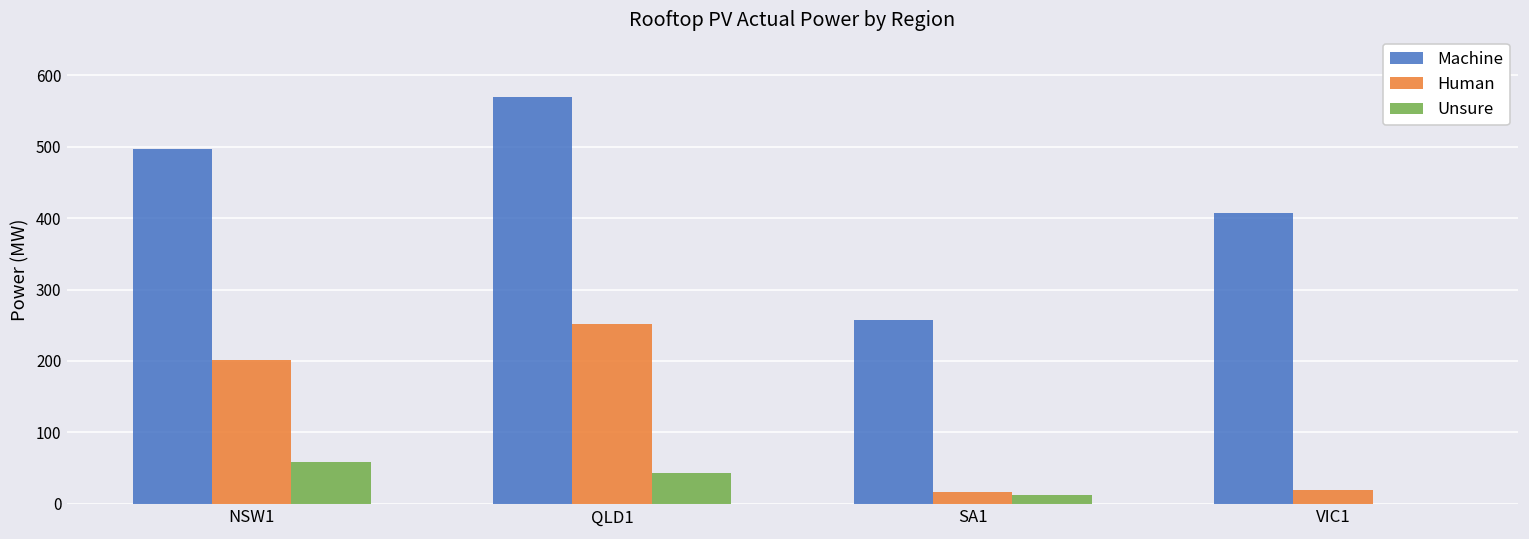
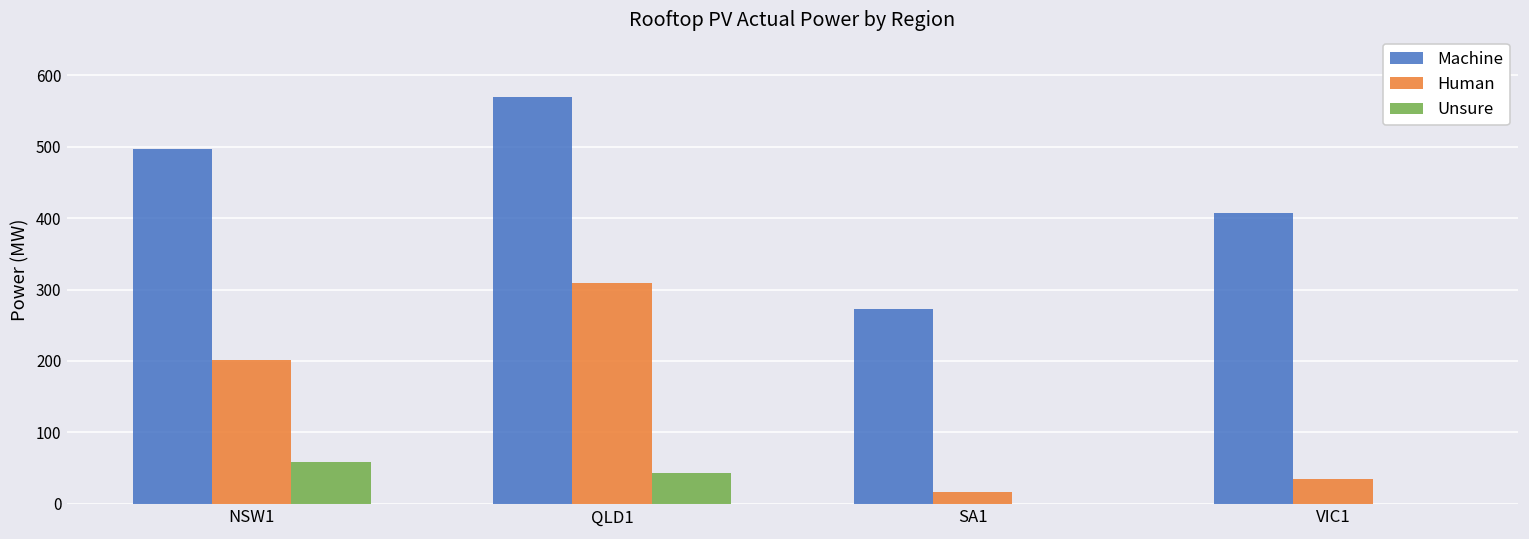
Human, QLD1: 250 -> 310
Machine, SA1: 260 -> 270
Unsure, SA1: 10 -> 0
Human, VIC1: 20 -> 40
